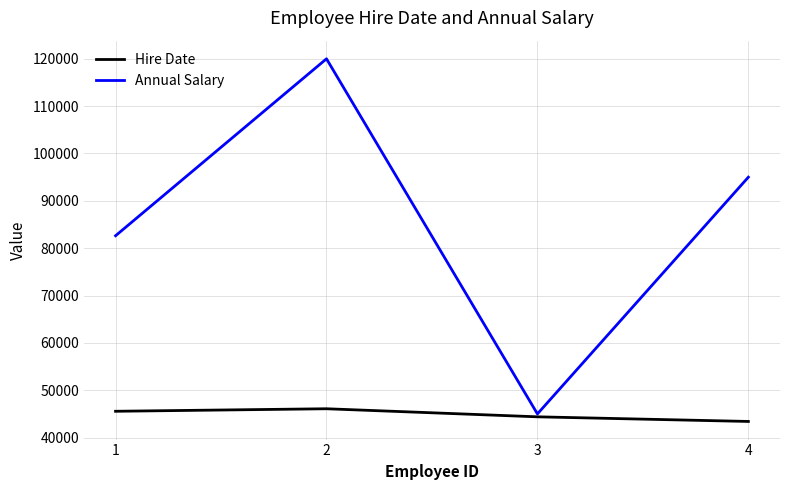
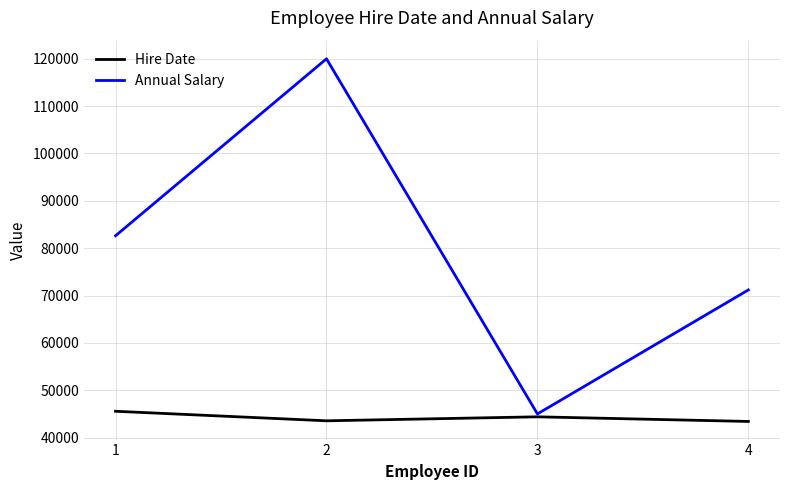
Hire Date, 2: 46000 -> 44000
Annual Salary, 4: 95000 -> 71000
